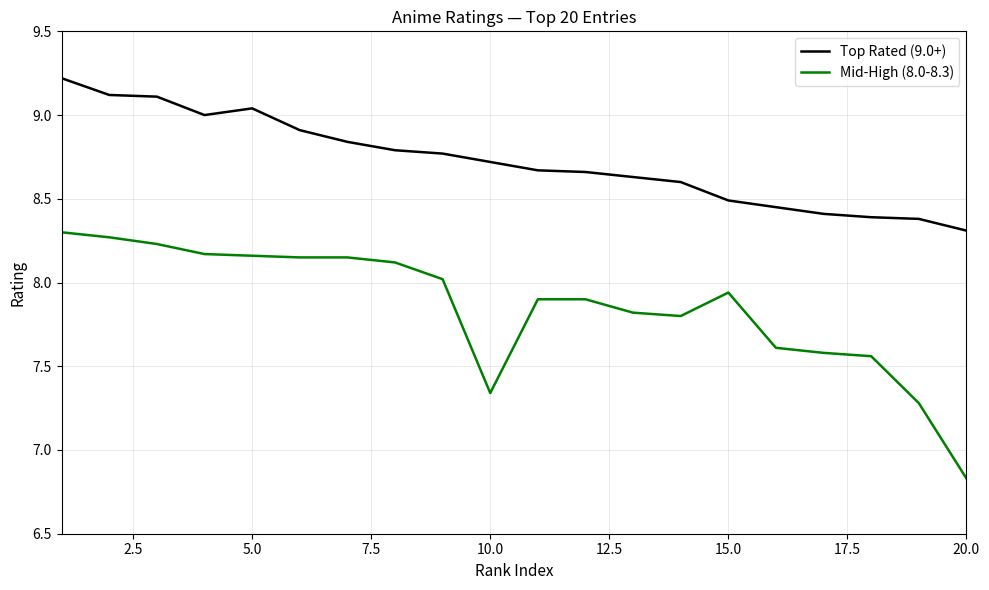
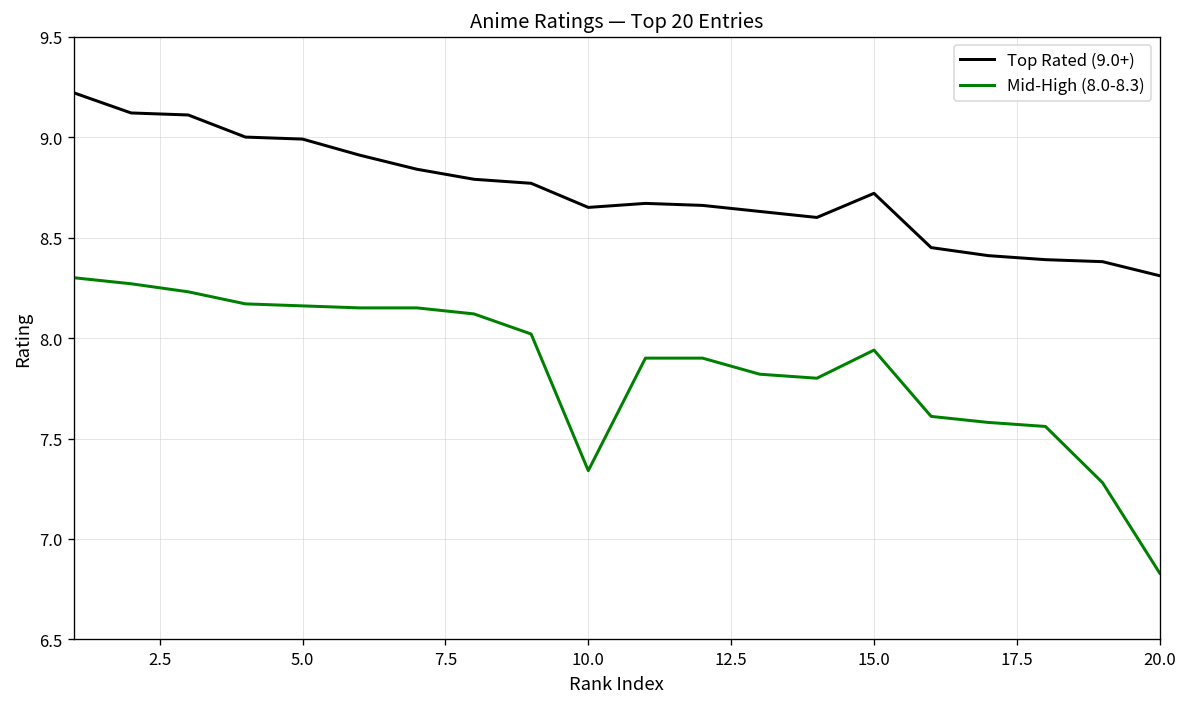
Top Rated (9.0+), 5.0: 9.04 -> 8.99
Top Rated (9.0+), 10.0: 8.72 -> 8.65
Top Rated (9.0+), 15.0: 8.49 -> 8.72
